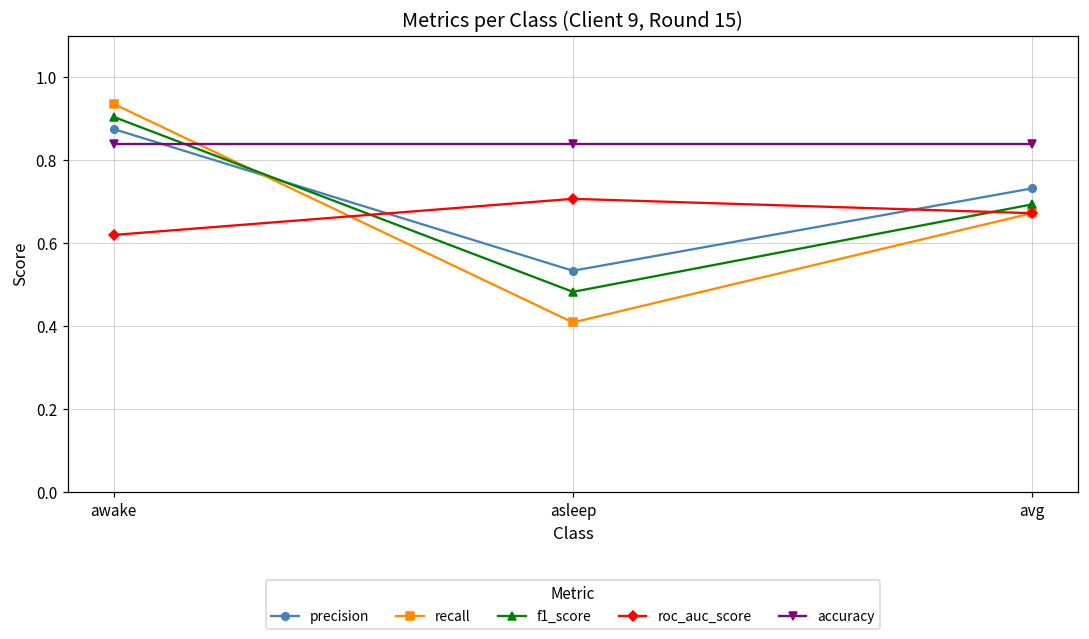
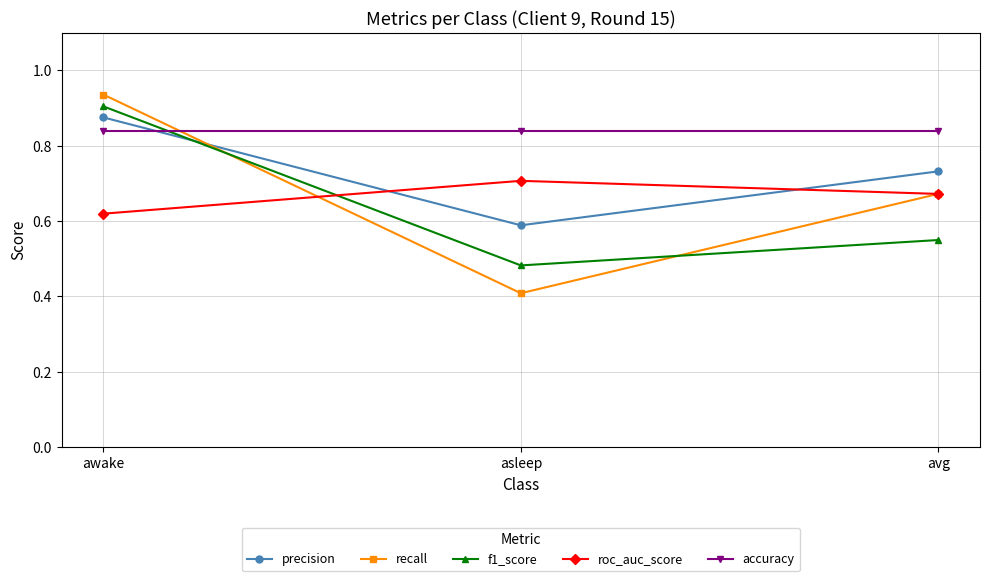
precision, asleep: 0.53 -> 0.59
f1_score, avg: 0.69 -> 0.55
